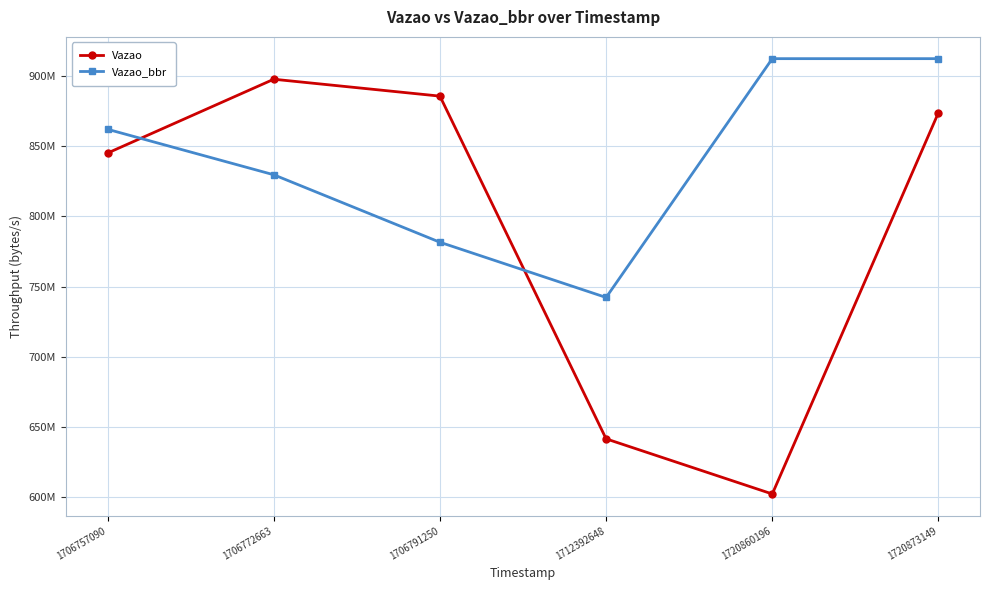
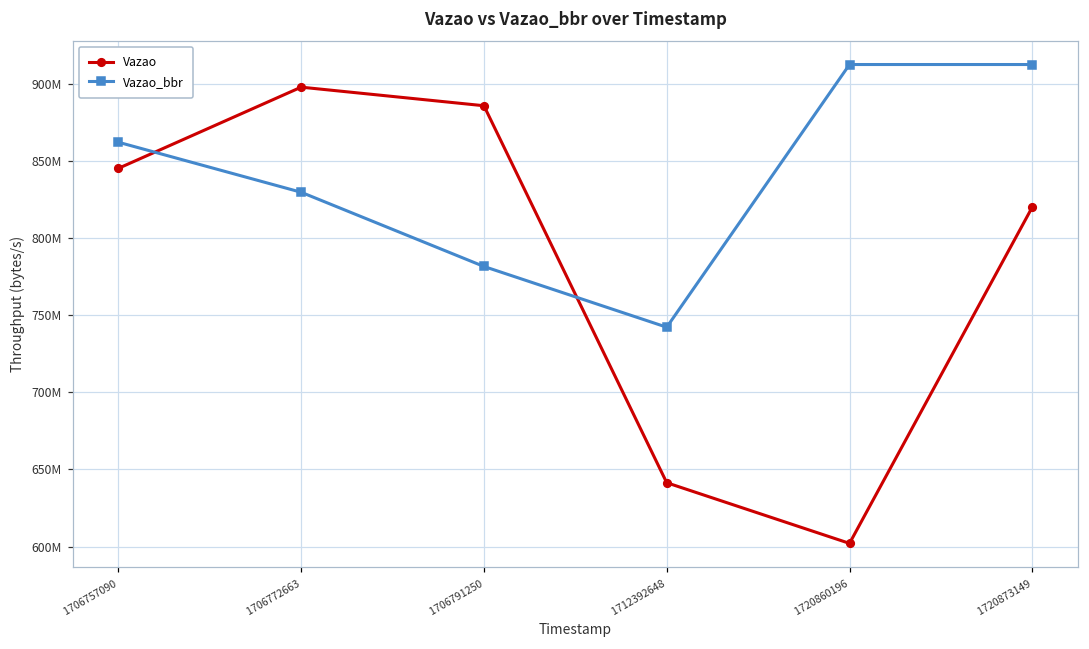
Vazao, 1720873149: 874000000 -> 820000000
